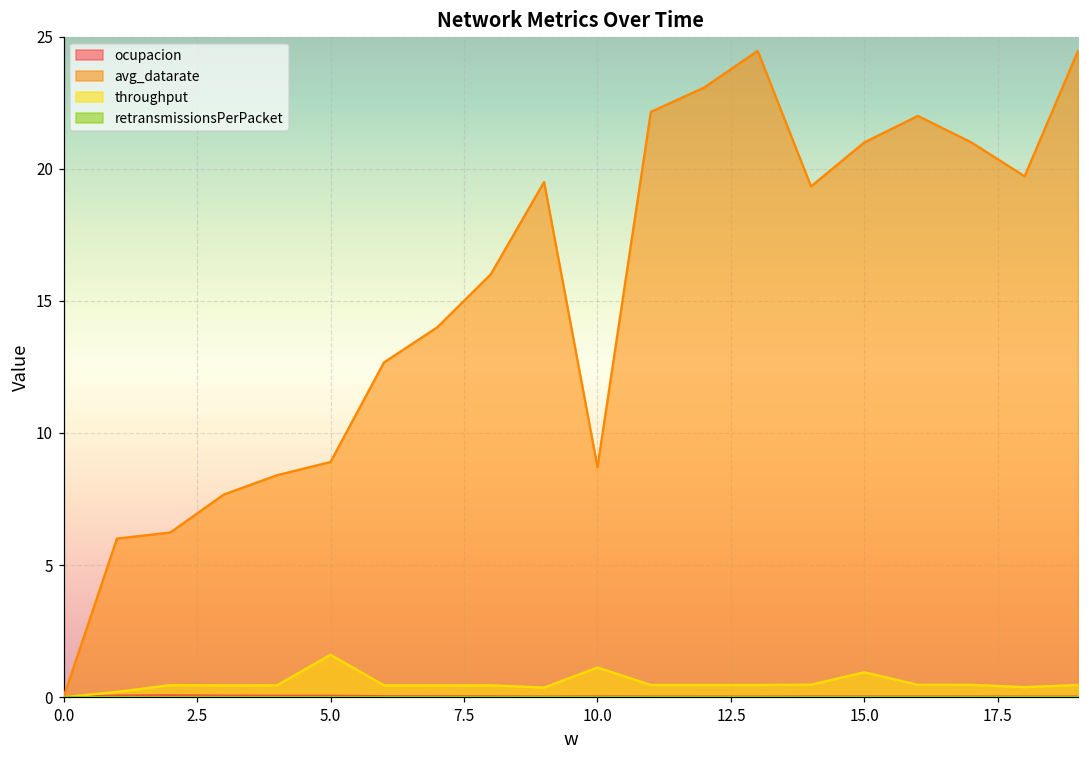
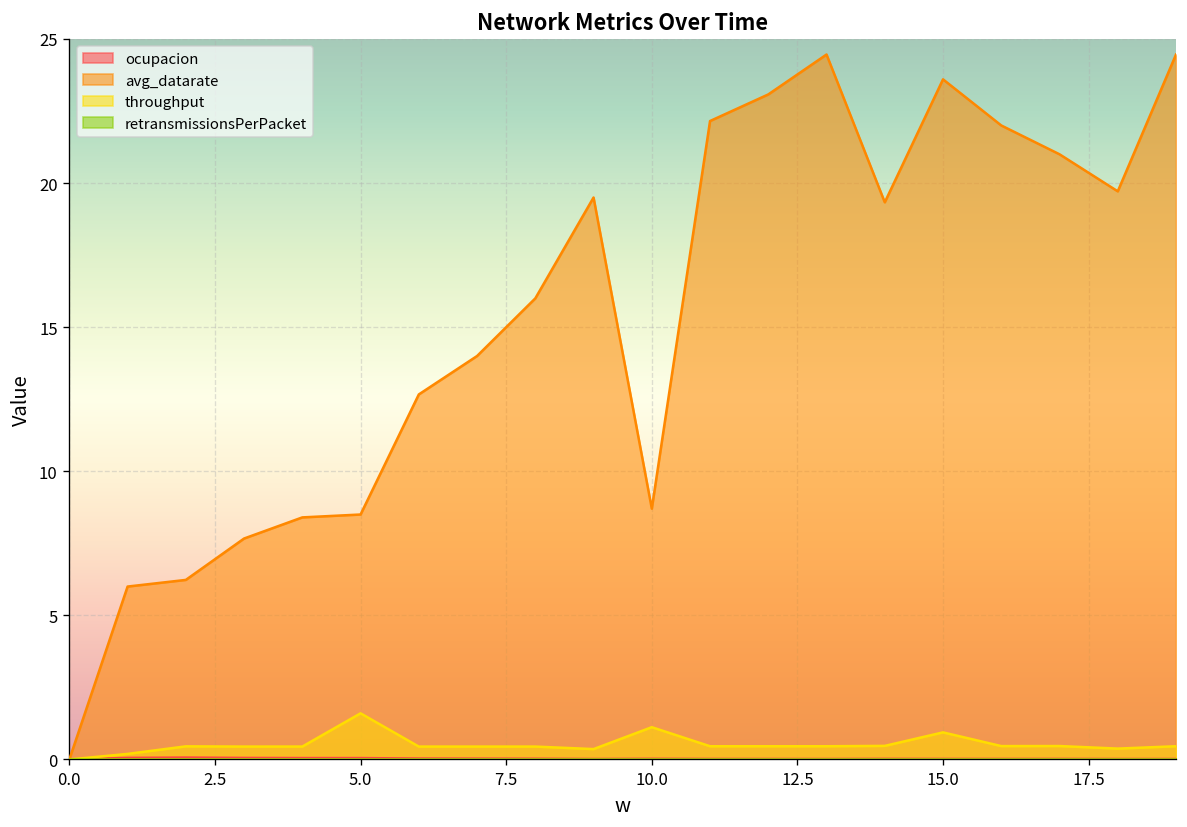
avg_datarate, 5.0: 8.9 -> 8.5
avg_datarate, 15.0: 21.0 -> 23.6
